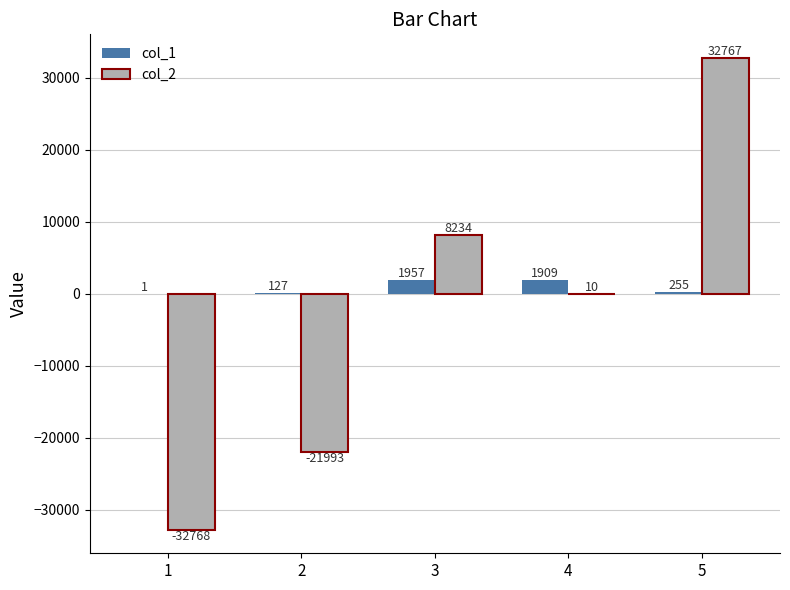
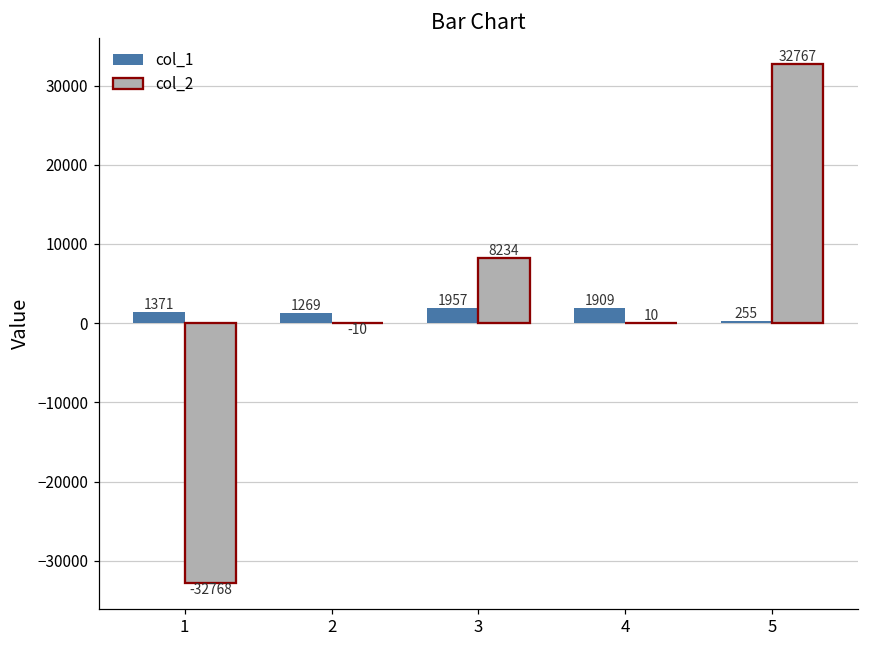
col_1, 1: 1 -> 1371
col_1, 2: 127 -> 1269
col_2, 2: -21993 -> -10
